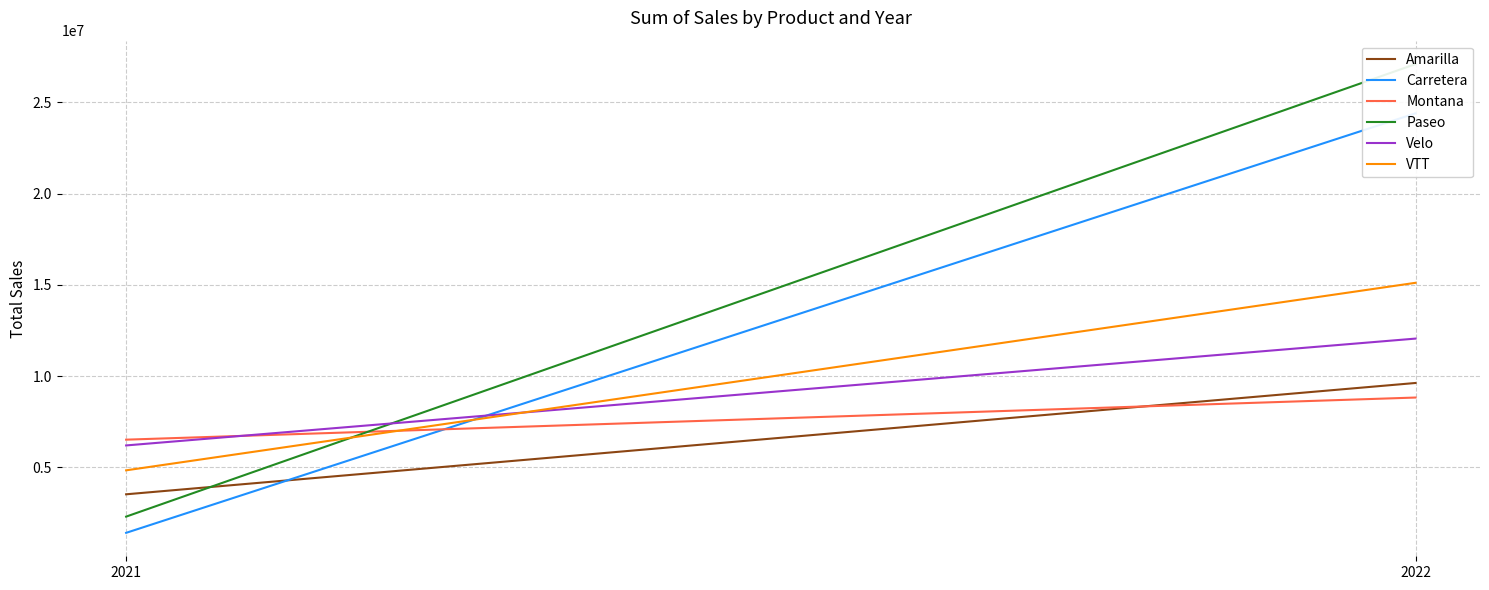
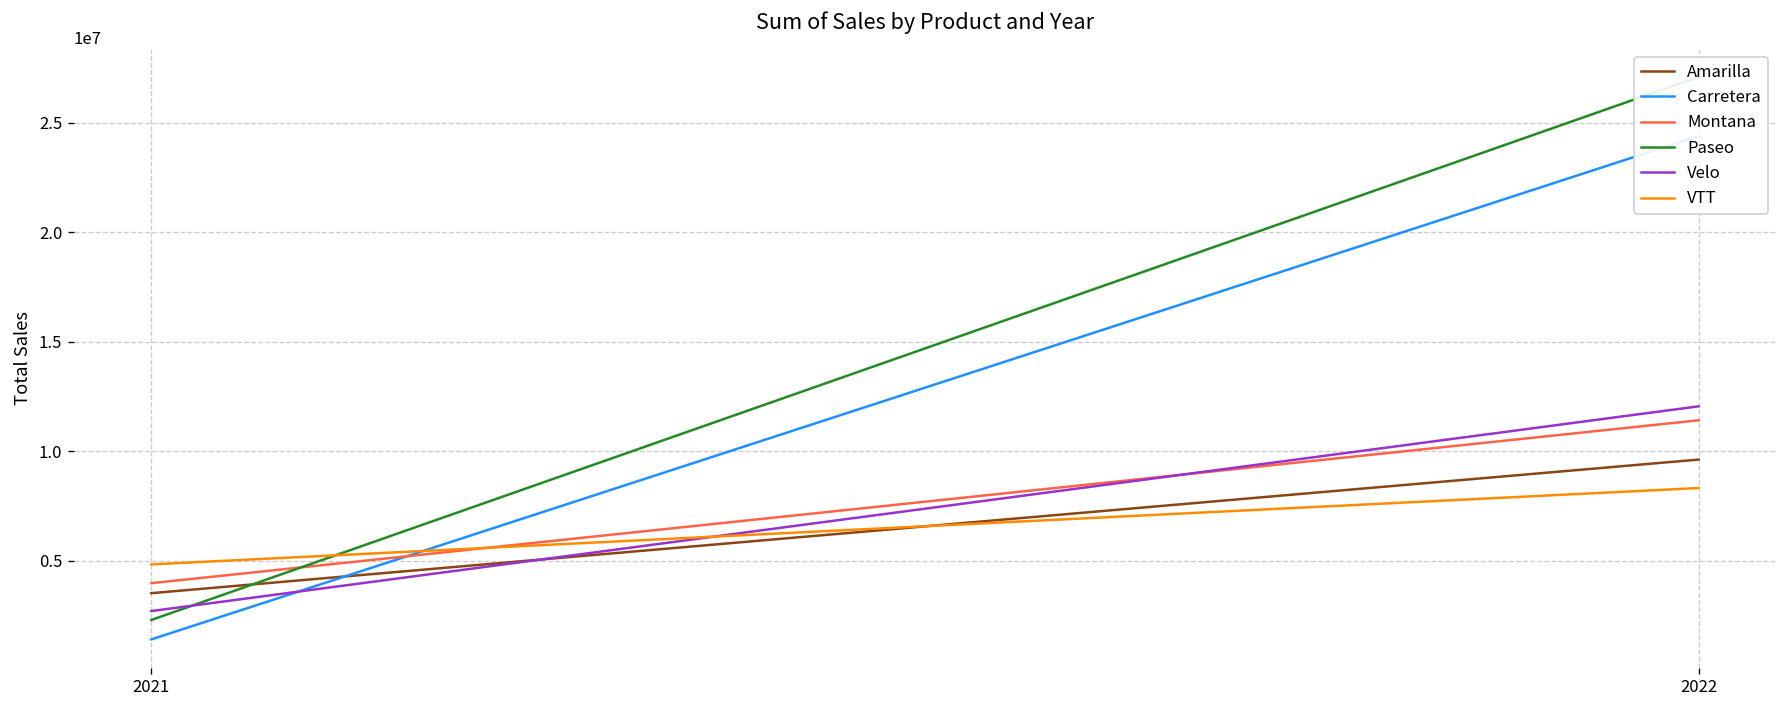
Montana, 2021: 6500000 -> 4000000
Velo, 2021: 6200000 -> 2700000
Montana, 2022: 8800000 -> 11400000
VTT, 2022: 15100000 -> 8300000
